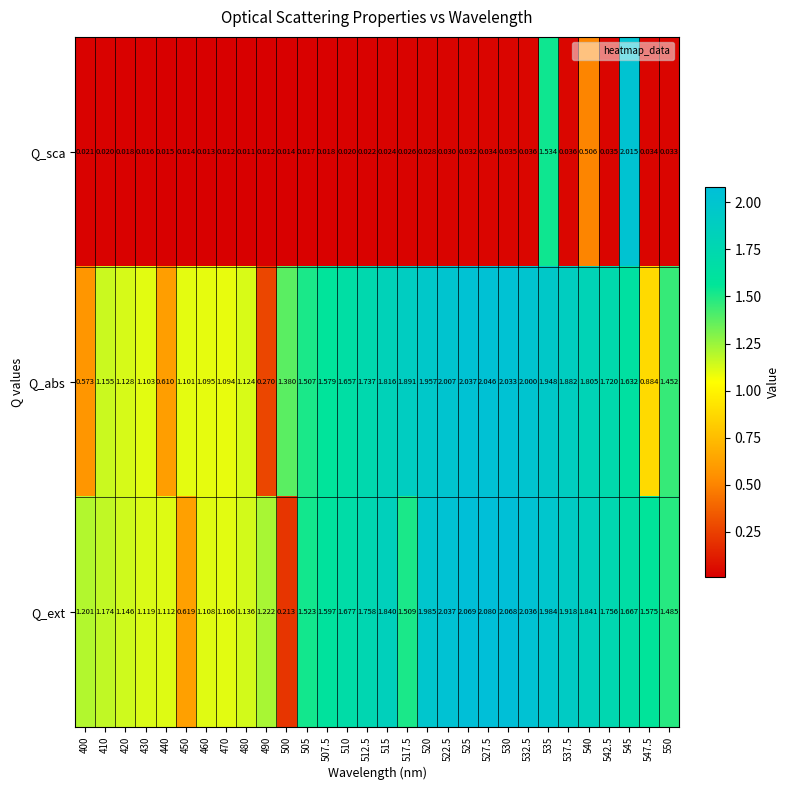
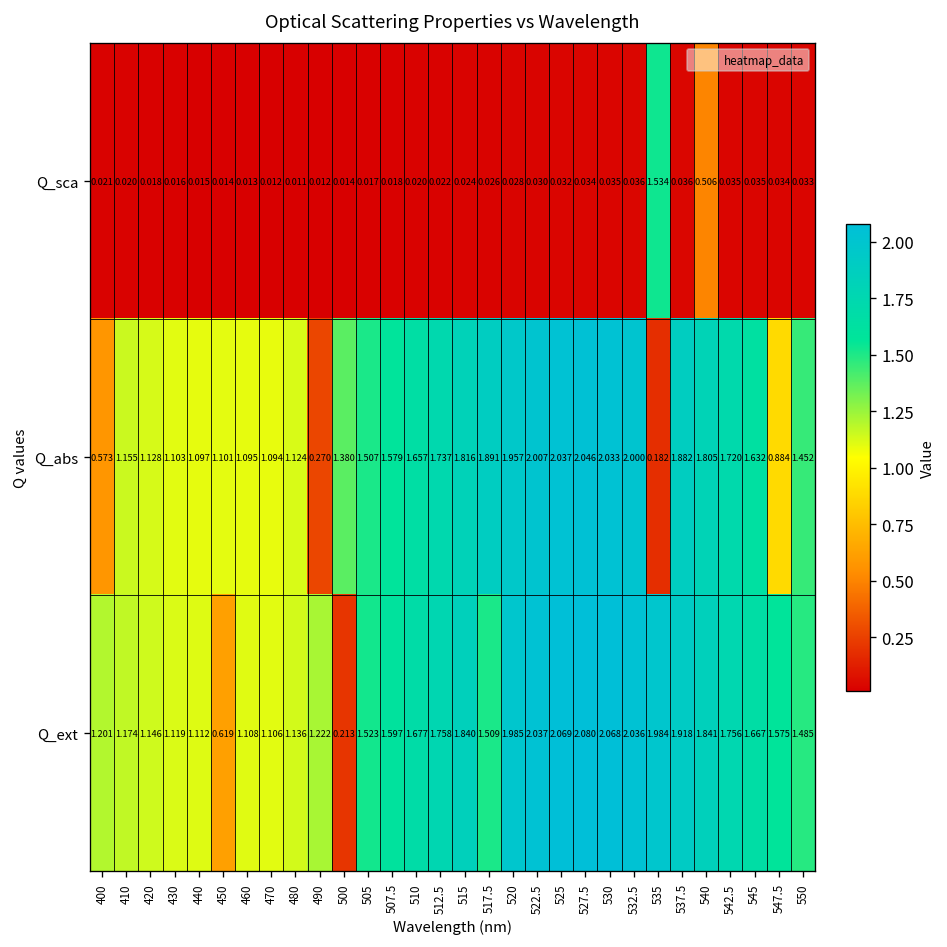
Q_sca, 545: 2.015 -> 0.035
Q_abs, 440: 0.610 -> 1.097
Q_abs, 535: 1.948 -> 0.182
